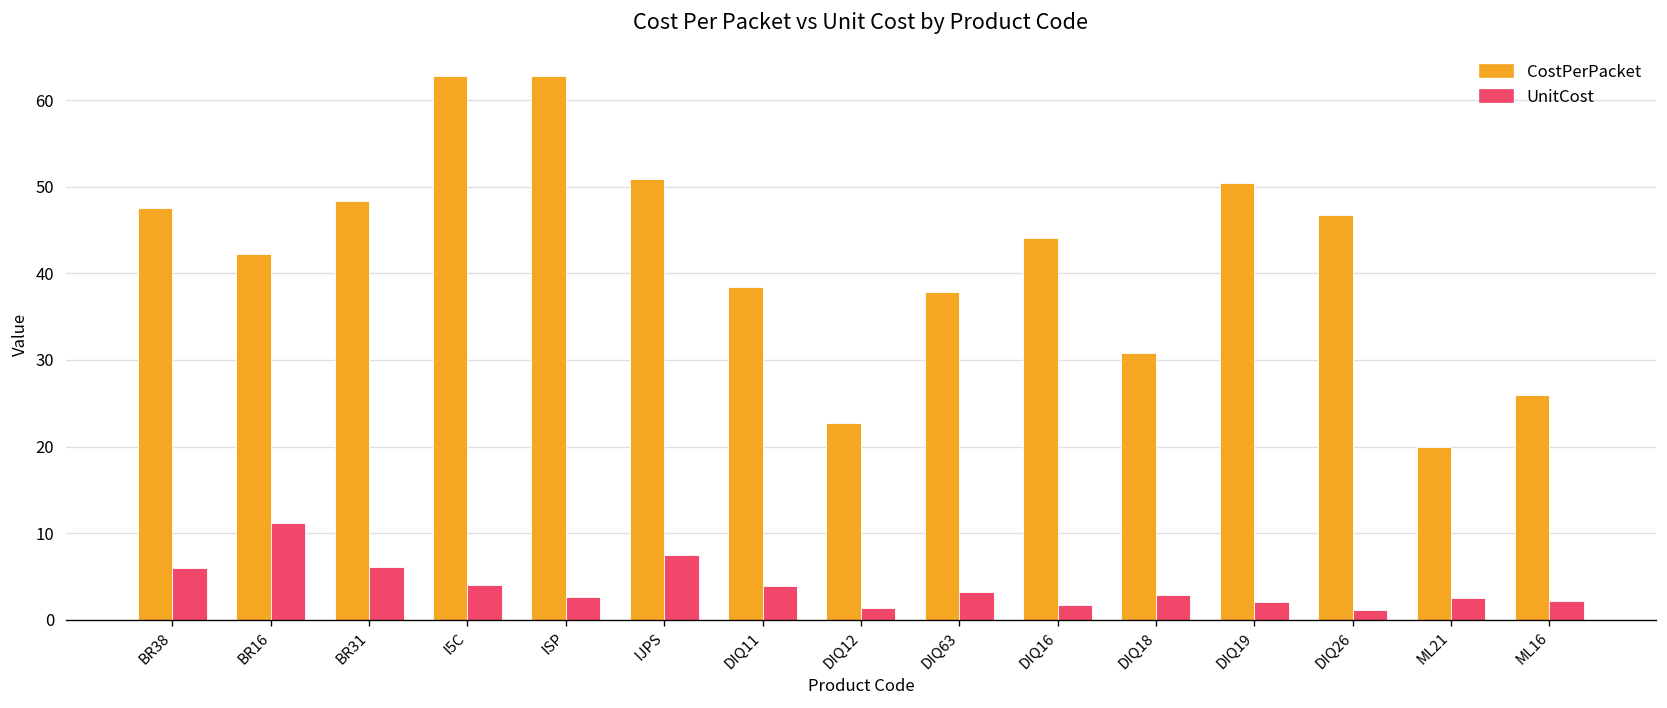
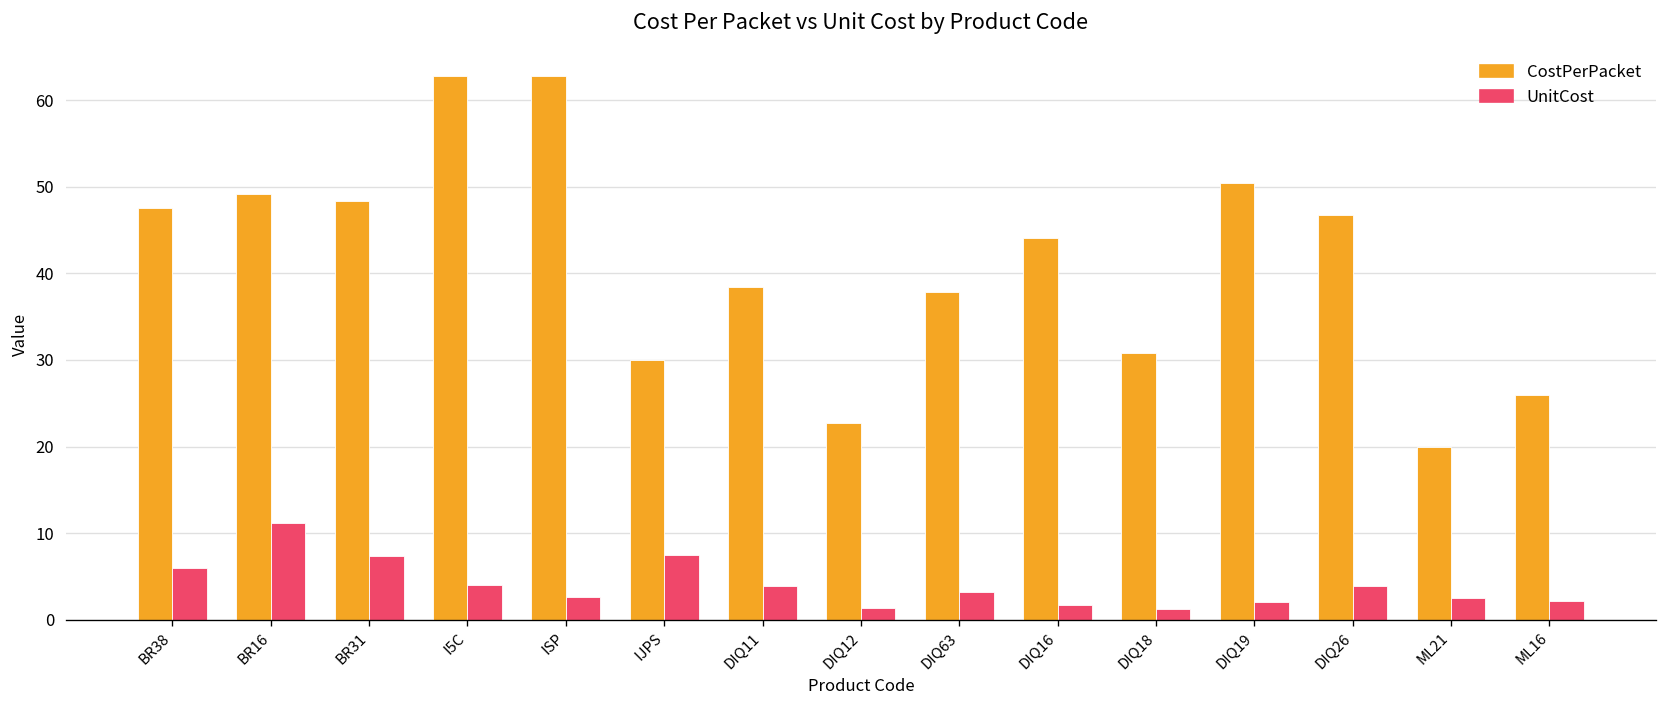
CostPerPacket, BR16: 42 -> 49
UnitCost, BR31: 6 -> 7
CostPerPacket, IJPS: 51 -> 30
UnitCost, DIQ18: 3 -> 1
UnitCost, DIQ26: 1 -> 4
